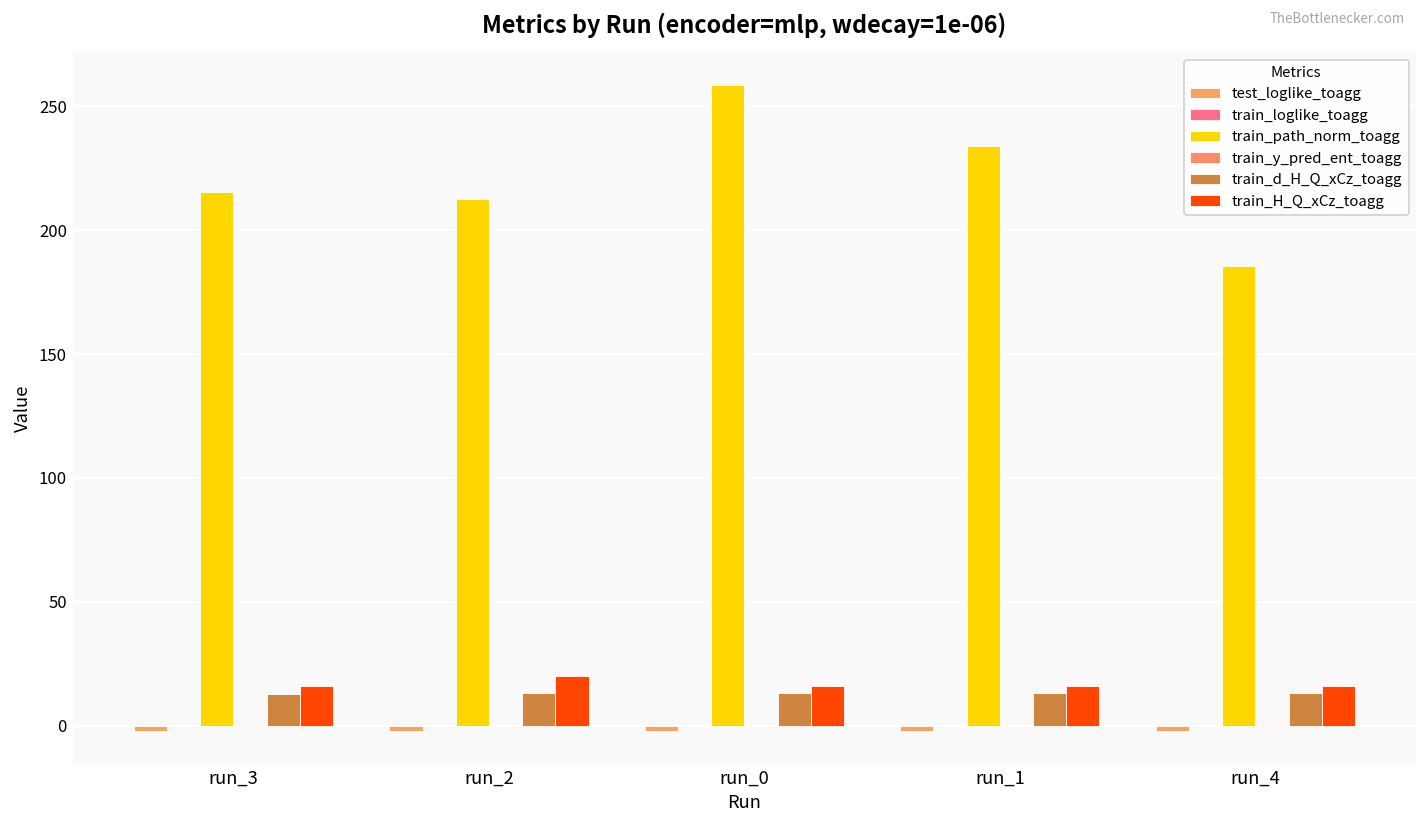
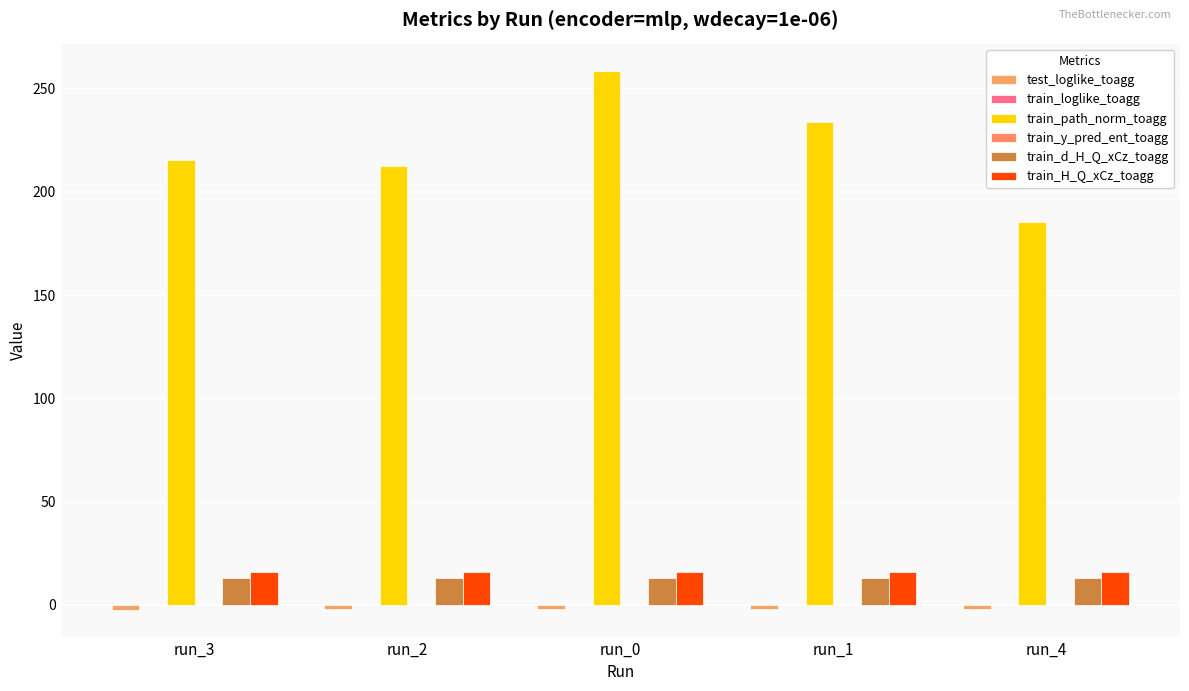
train_H_Q_xCz_toagg, run_2: 20 -> 16
